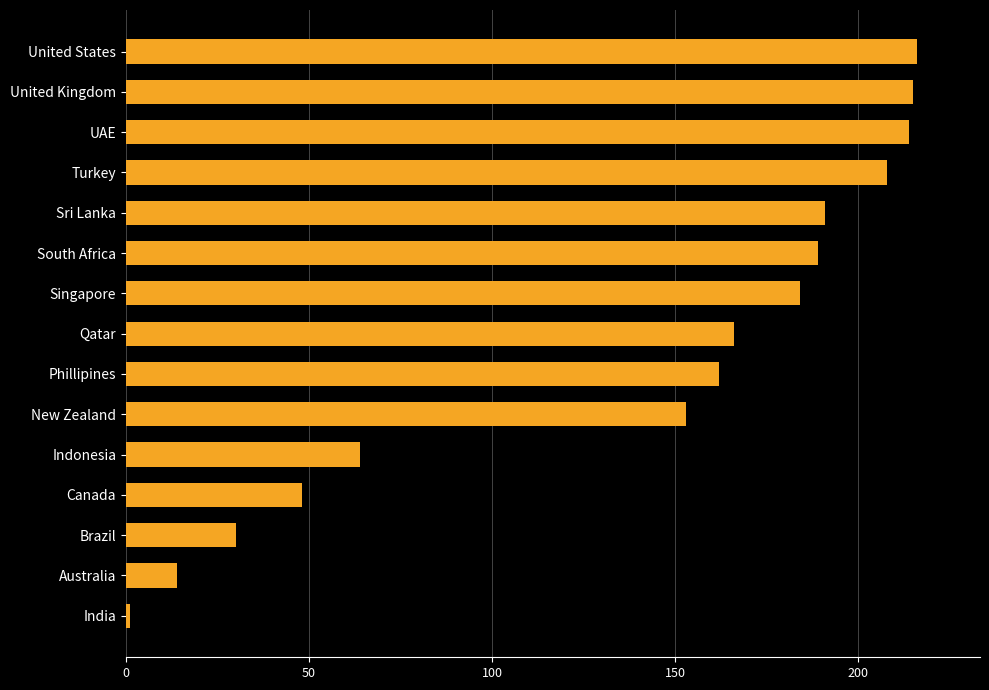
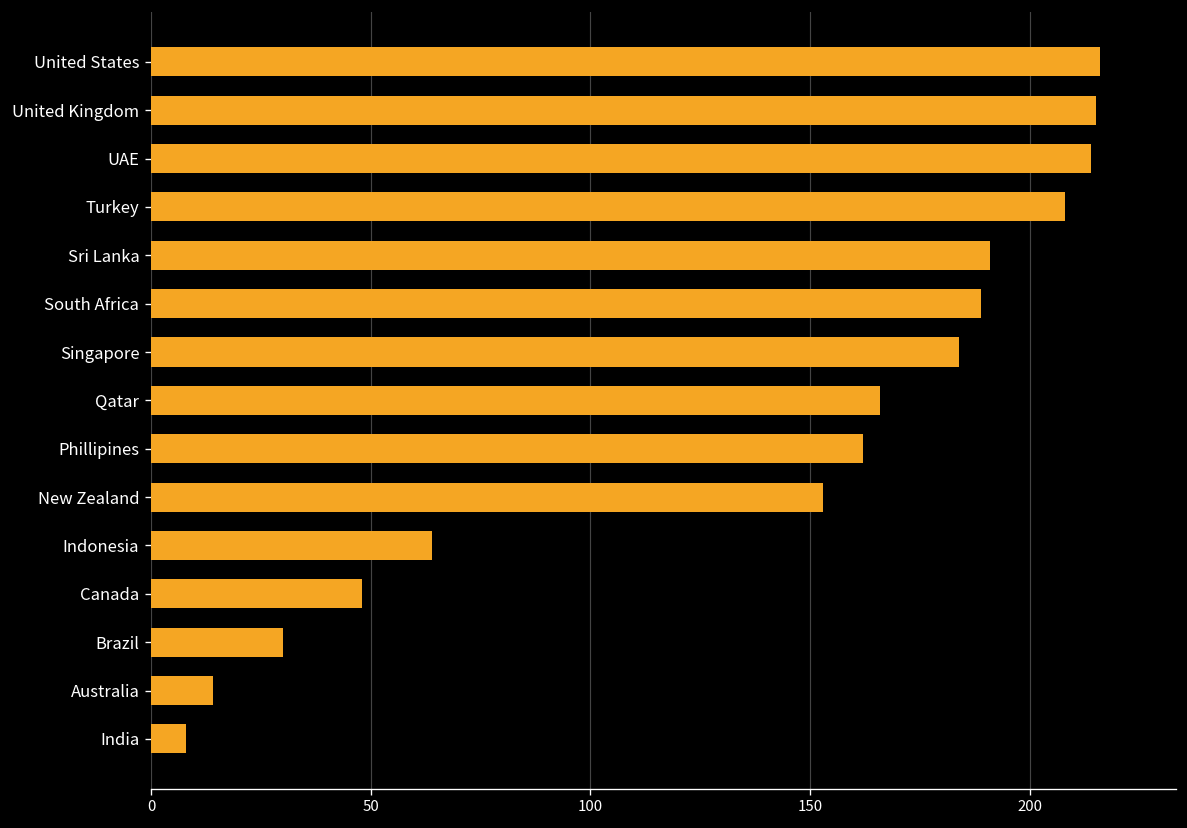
India: 1 -> 8
